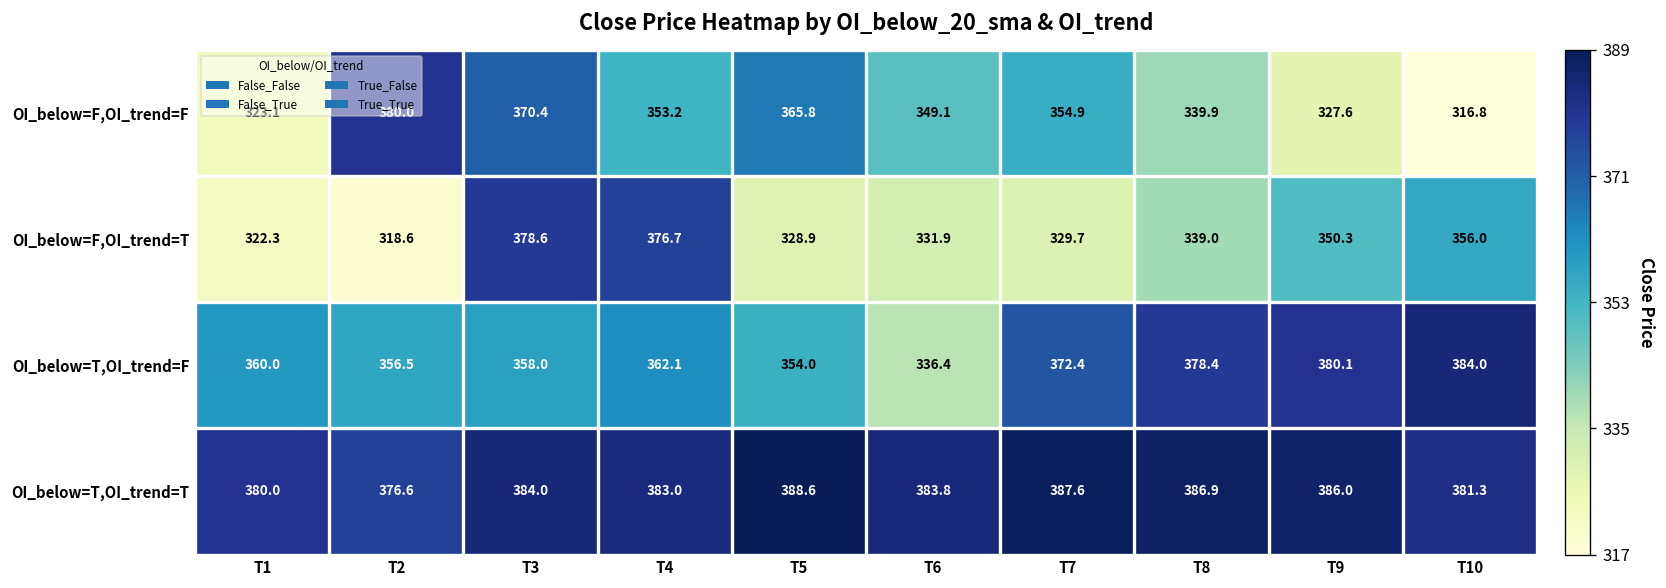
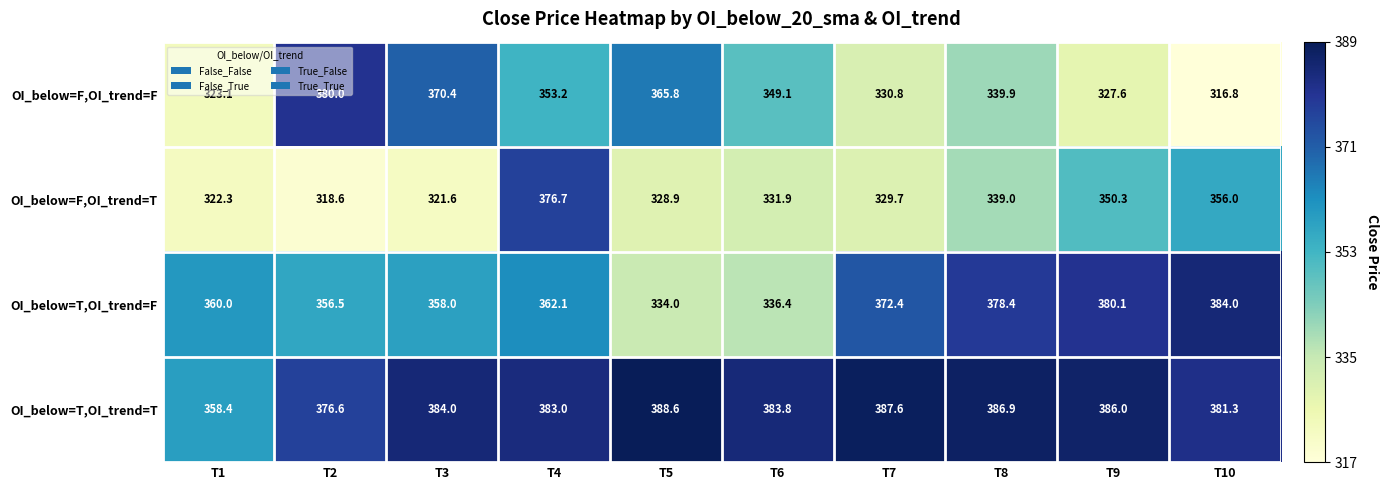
OI_below=F,OI_trend=F, T7: 354.9 -> 330.8
OI_below=F,OI_trend=T, T3: 378.6 -> 321.6
OI_below=T,OI_trend=F, T5: 354.0 -> 334.0
OI_below=T,OI_trend=T, T1: 380.0 -> 358.4
